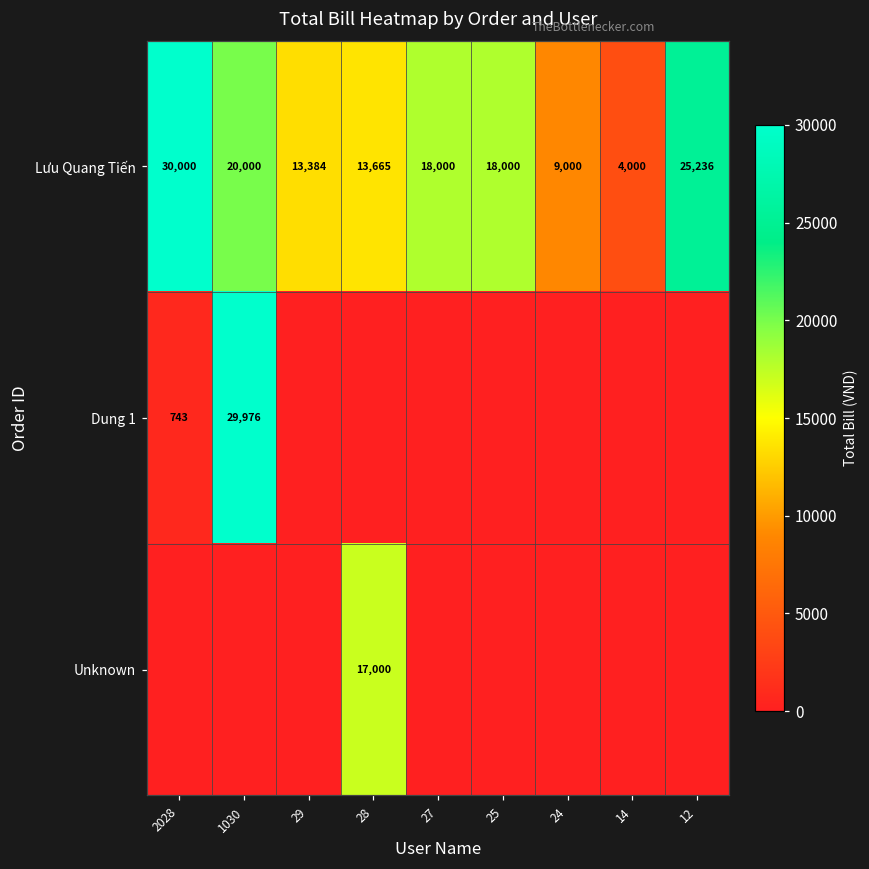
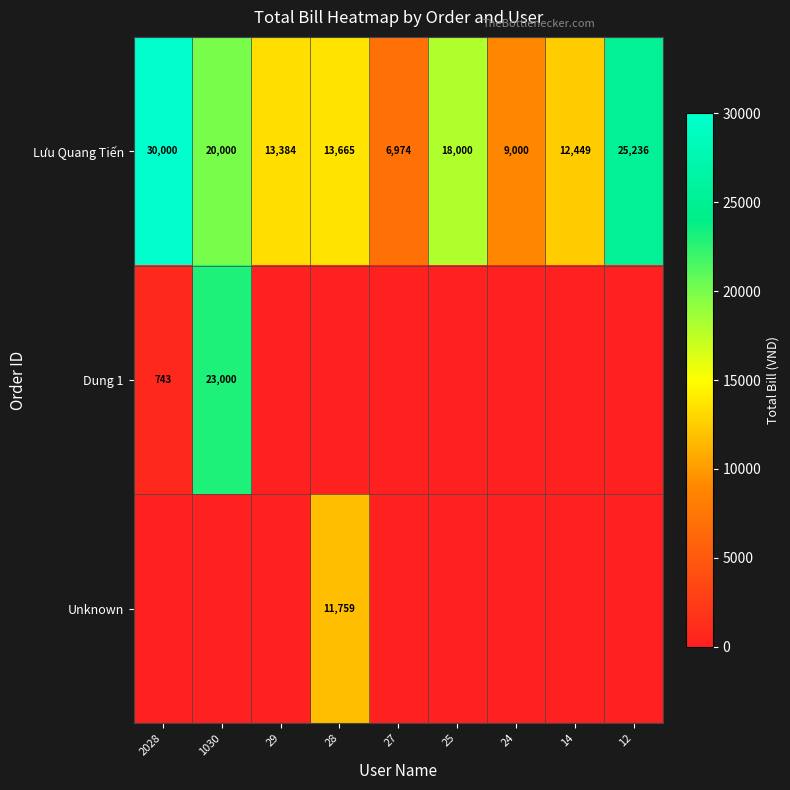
Lưu Quang Tiến, 27: 18,000 -> 6,974
Lưu Quang Tiến, 14: 4,000 -> 12,449
Dung 1, 1030: 29,976 -> 23,000
Unknown, 28: 17,000 -> 11,759
